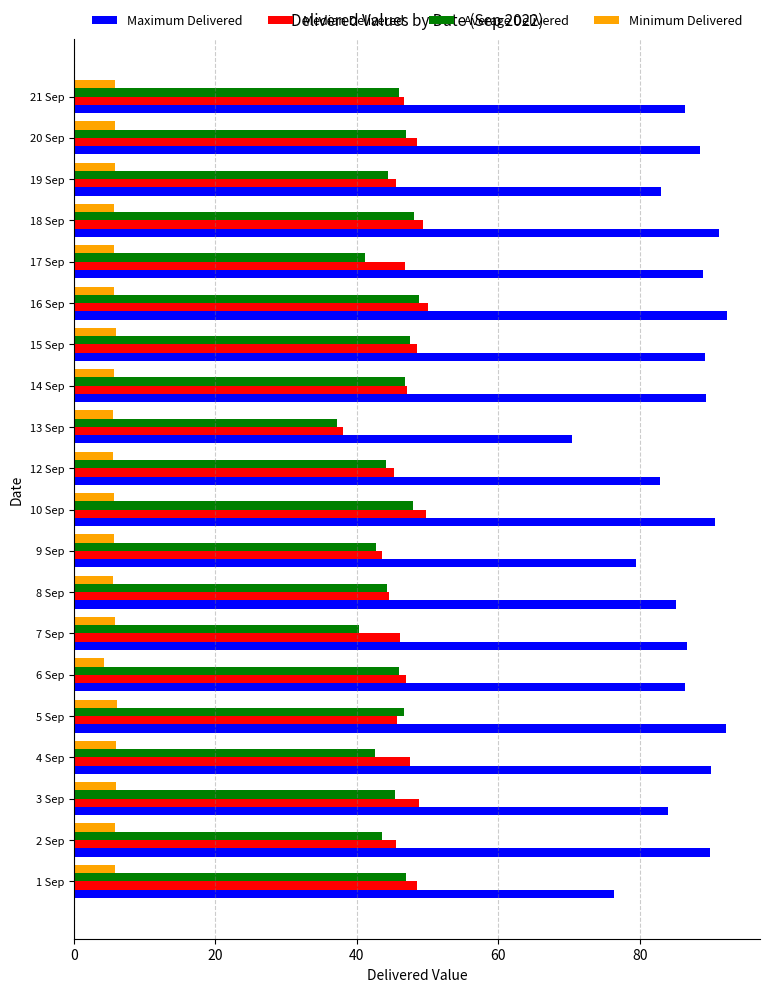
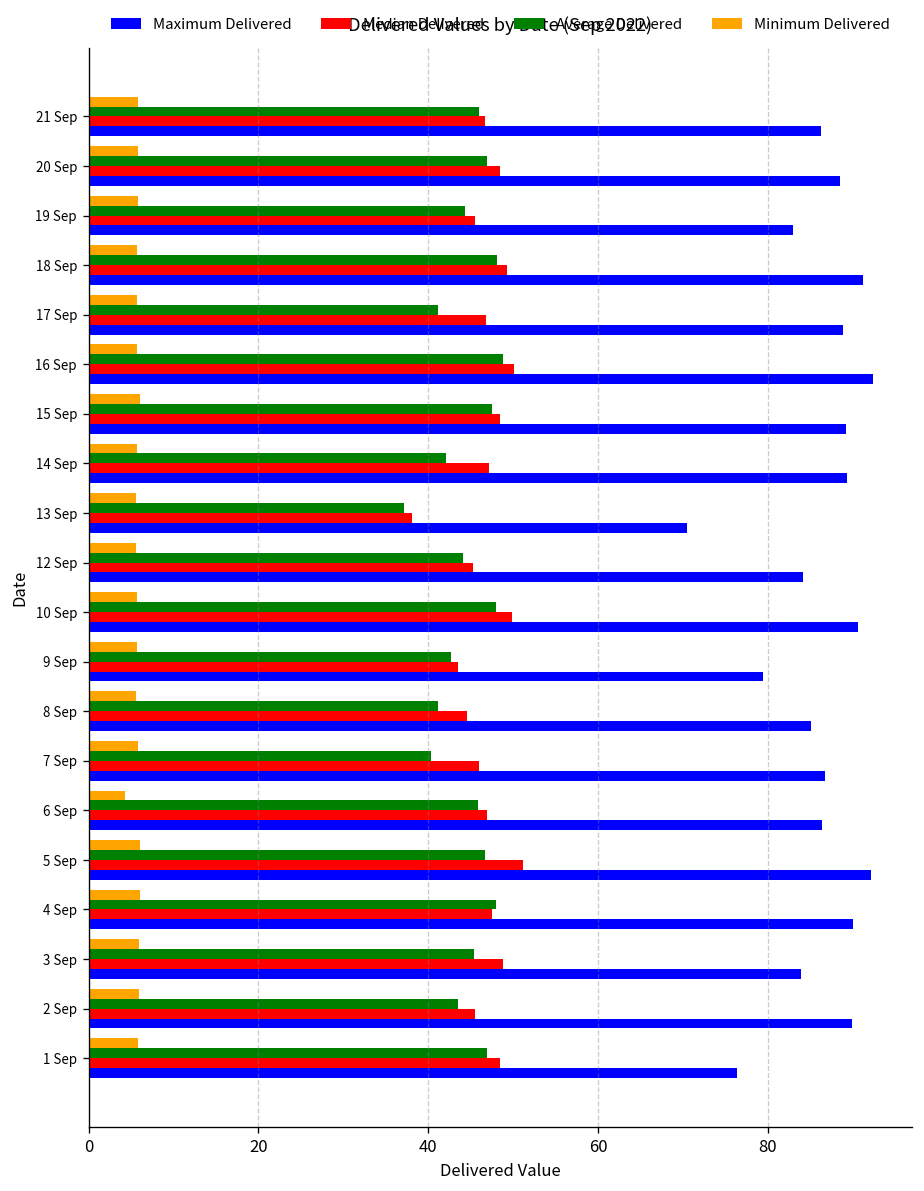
Average Delivered, 14 Sep: 47 -> 42
Maximum Delivered, 12 Sep: 83 -> 84
Average Delivered, 8 Sep: 44 -> 41
Median Delivered, 5 Sep: 46 -> 51
Average Delivered, 4 Sep: 43 -> 48
